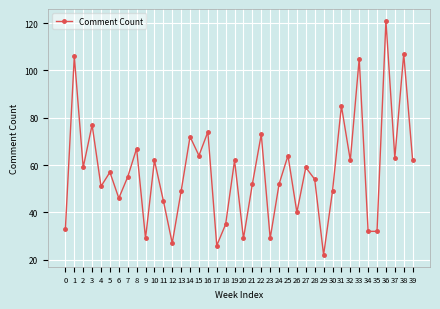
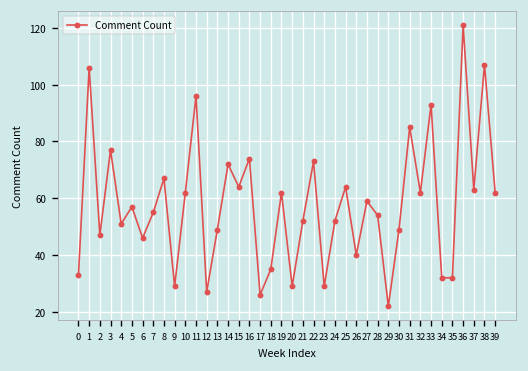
2: 59 -> 47
11: 45 -> 96
33: 105 -> 93
